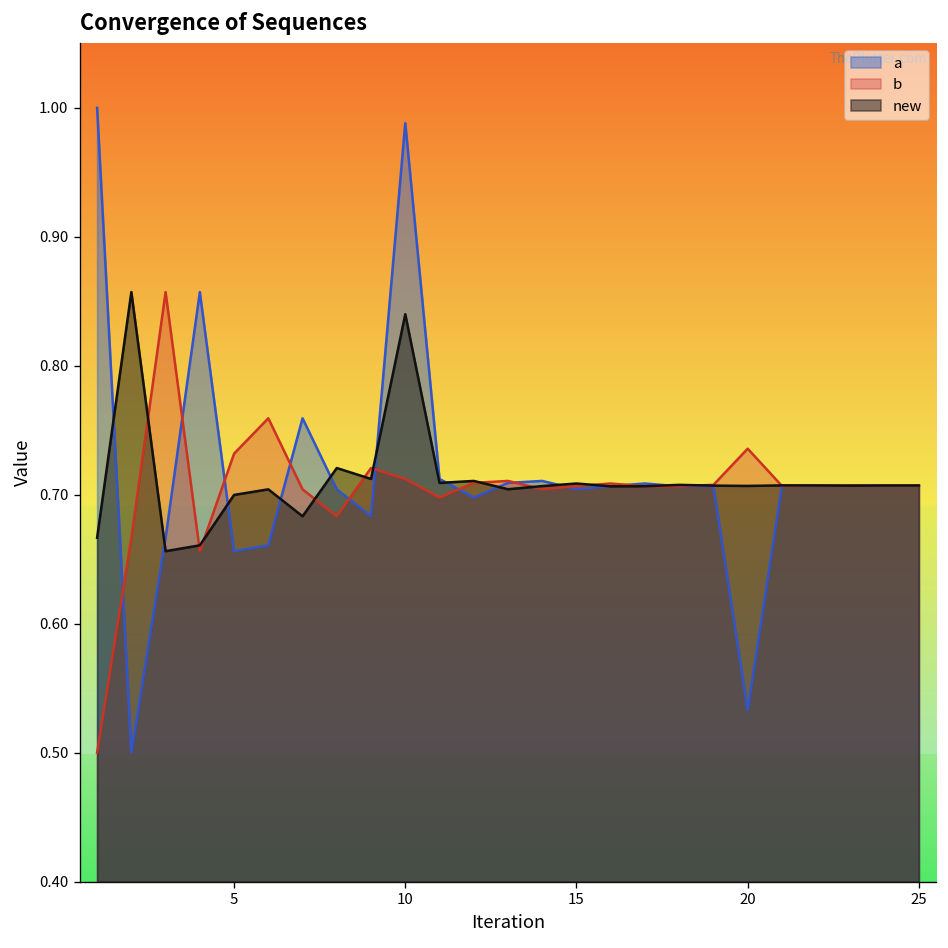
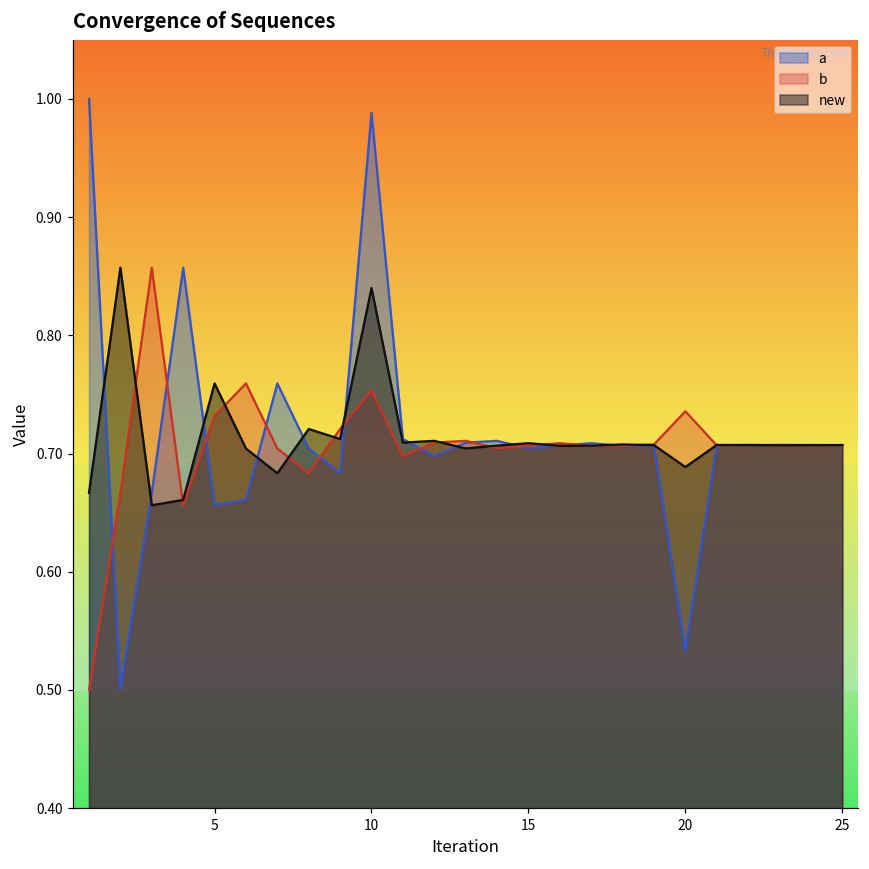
new, 5: 0.700 -> 0.759
b, 10: 0.712 -> 0.754
new, 20: 0.707 -> 0.689
